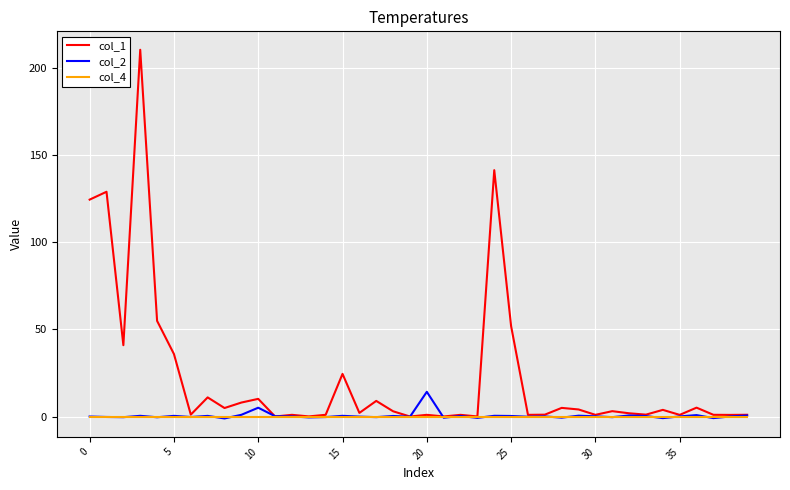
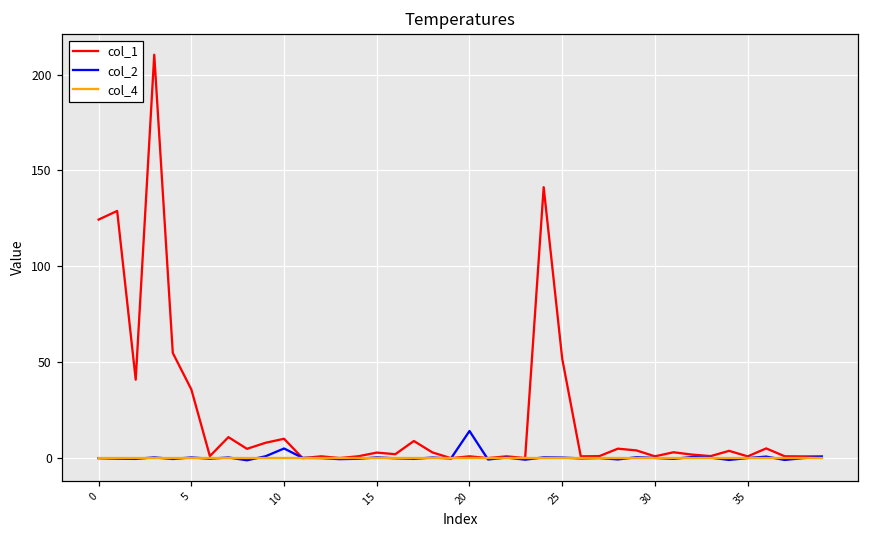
col_1, 15: 24 -> 3
